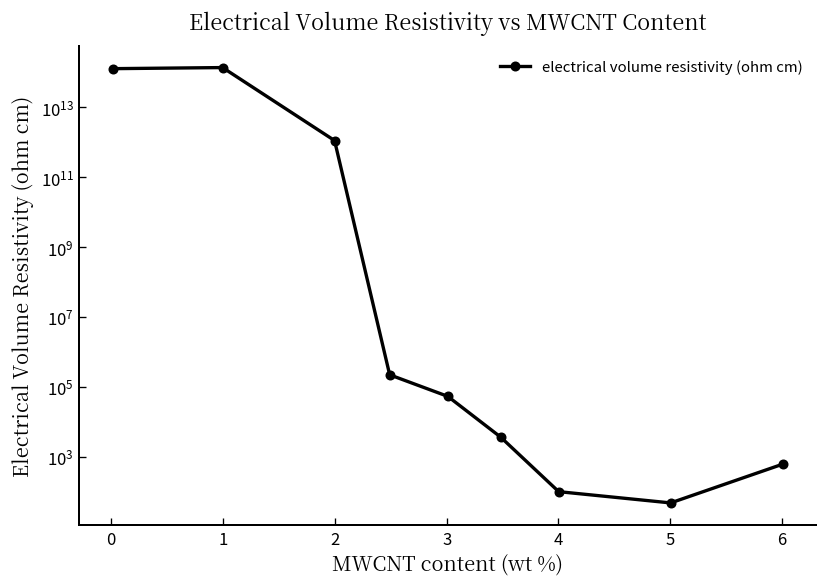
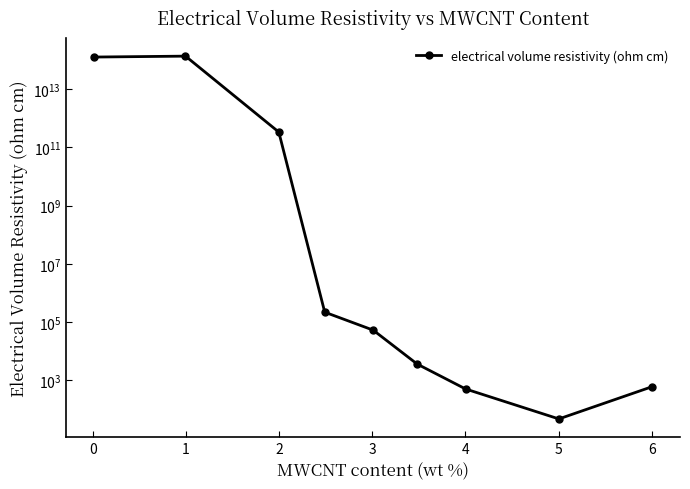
2: 1100000000000 -> 300000000000
4: 100 -> 500
